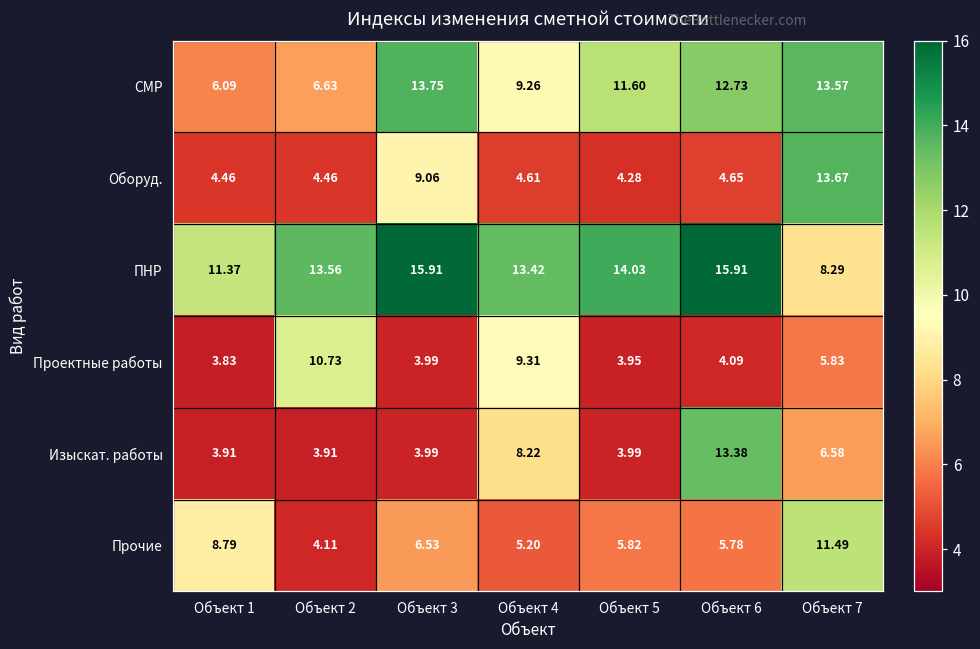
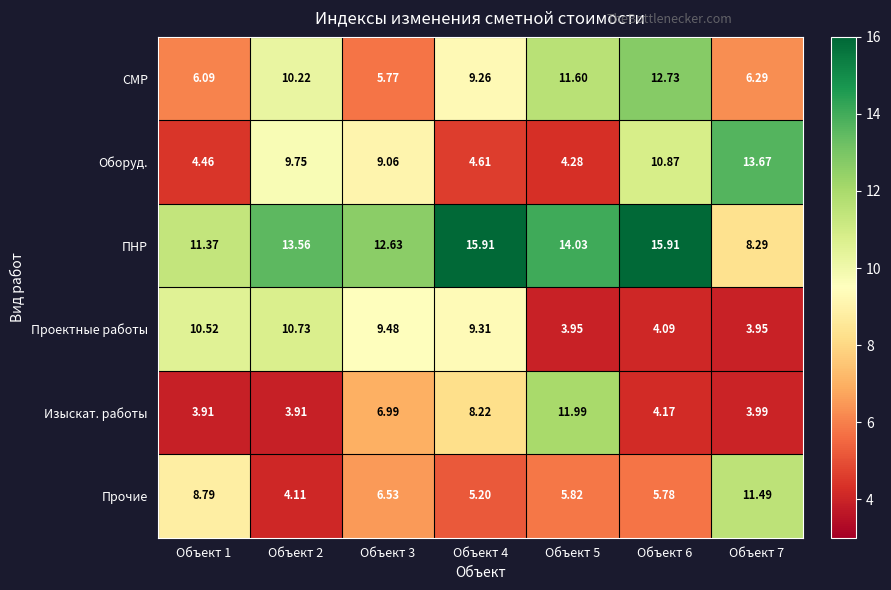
СМР, Объект 2: 6.63 -> 10.22
СМР, Объект 3: 13.75 -> 5.77
СМР, Объект 7: 13.57 -> 6.29
Оборуд., Объект 2: 4.46 -> 9.75
Оборуд., Объект 6: 4.65 -> 10.87
ПНР, Объект 3: 15.91 -> 12.63
ПНР, Объект 4: 13.42 -> 15.91
Проектные работы, Объект 1: 3.83 -> 10.52
Проектные работы, Объект 3: 3.99 -> 9.48
Проектные работы, Объект 7: 5.83 -> 3.95
Изыскат. работы, Объект 3: 3.99 -> 6.99
Изыскат. работы, Объект 5: 3.99 -> 11.99
Изыскат. работы, Объект 6: 13.38 -> 4.17
Изыскат. работы, Объект 7: 6.58 -> 3.99
